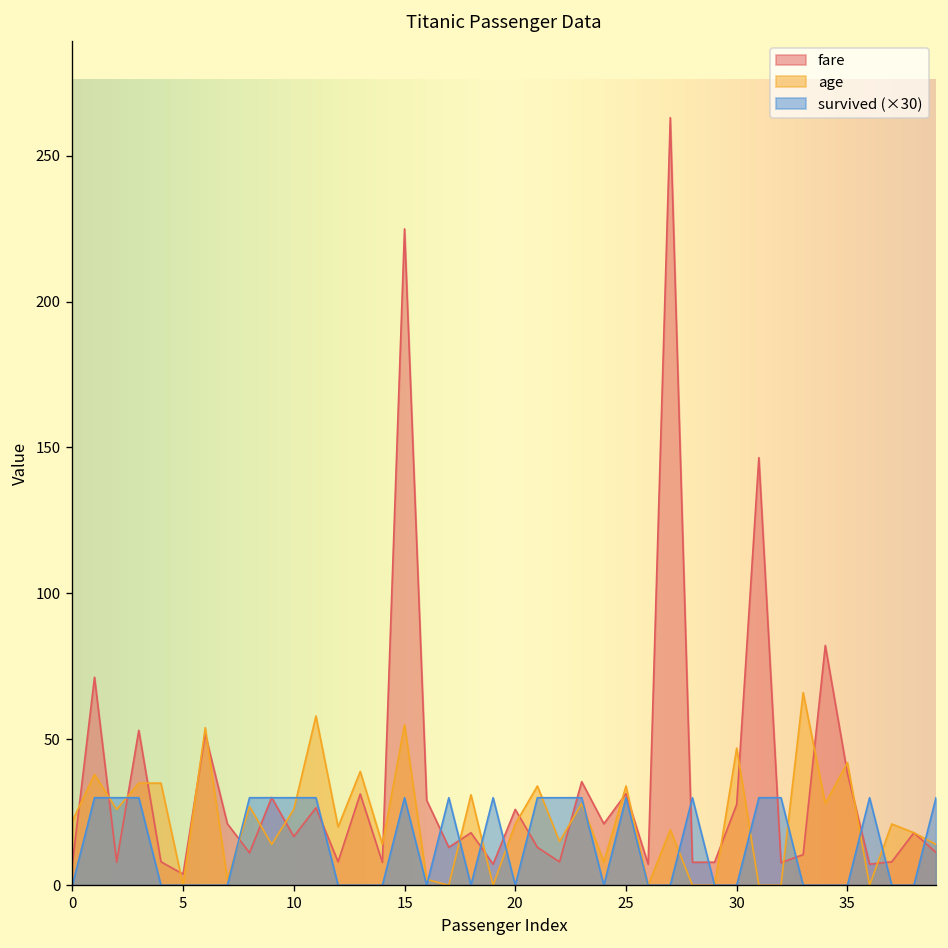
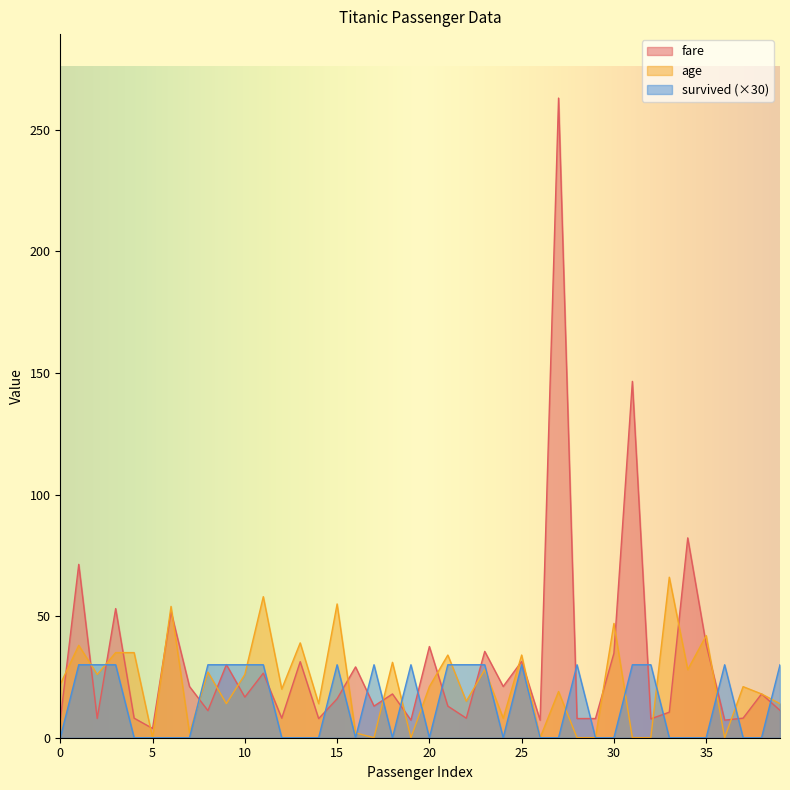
fare, 15: 225 -> 16
fare, 20: 26 -> 38
fare, 30: 28 -> 35
